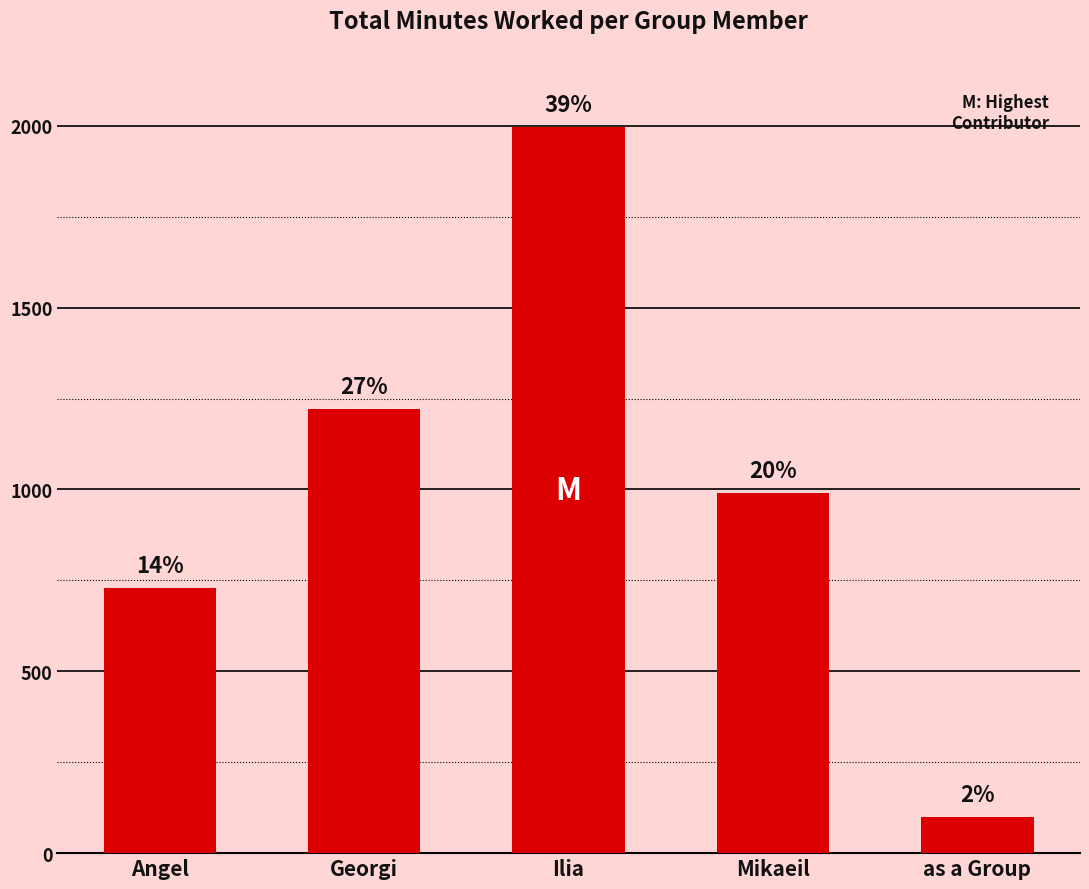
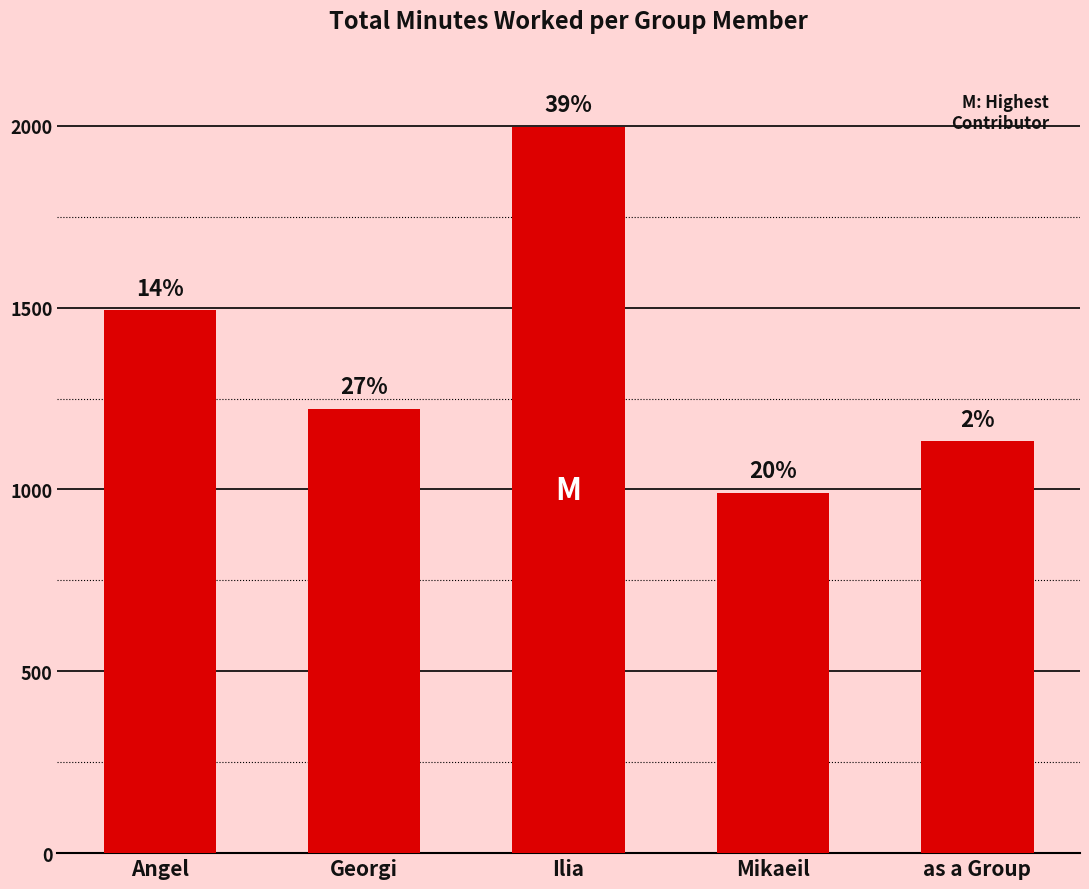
Angel: 730 -> 1490
as a Group: 100 -> 1130
